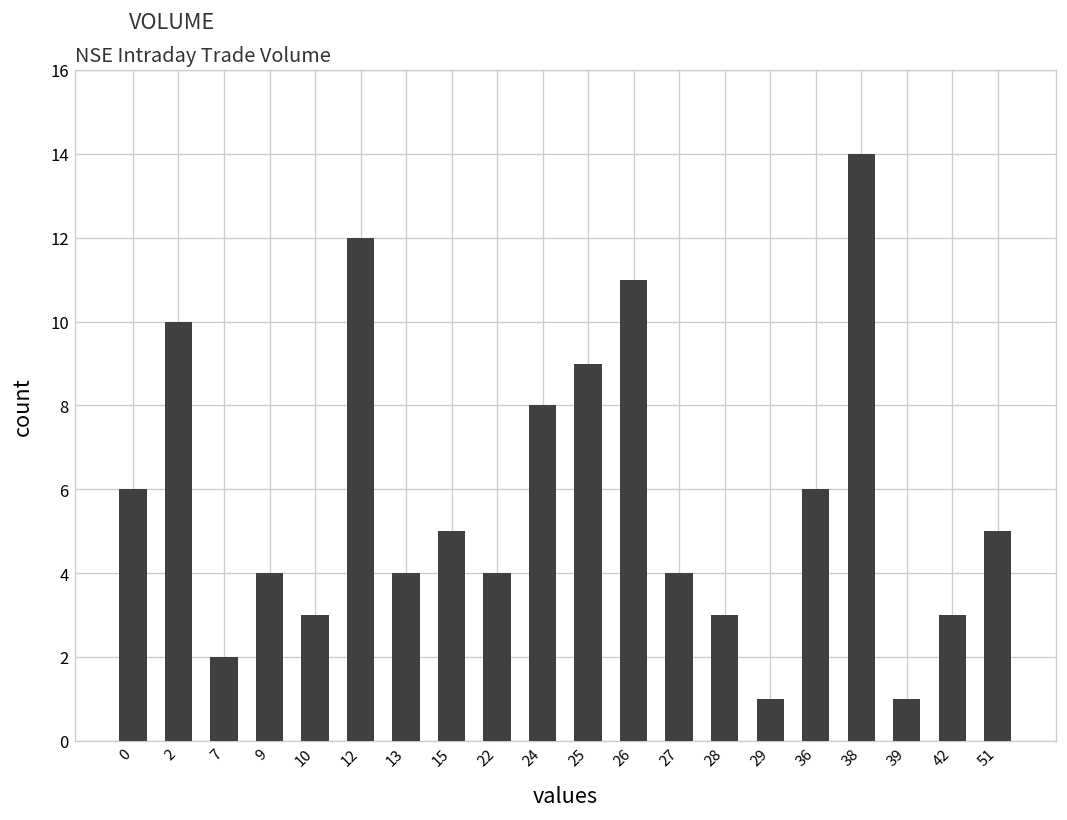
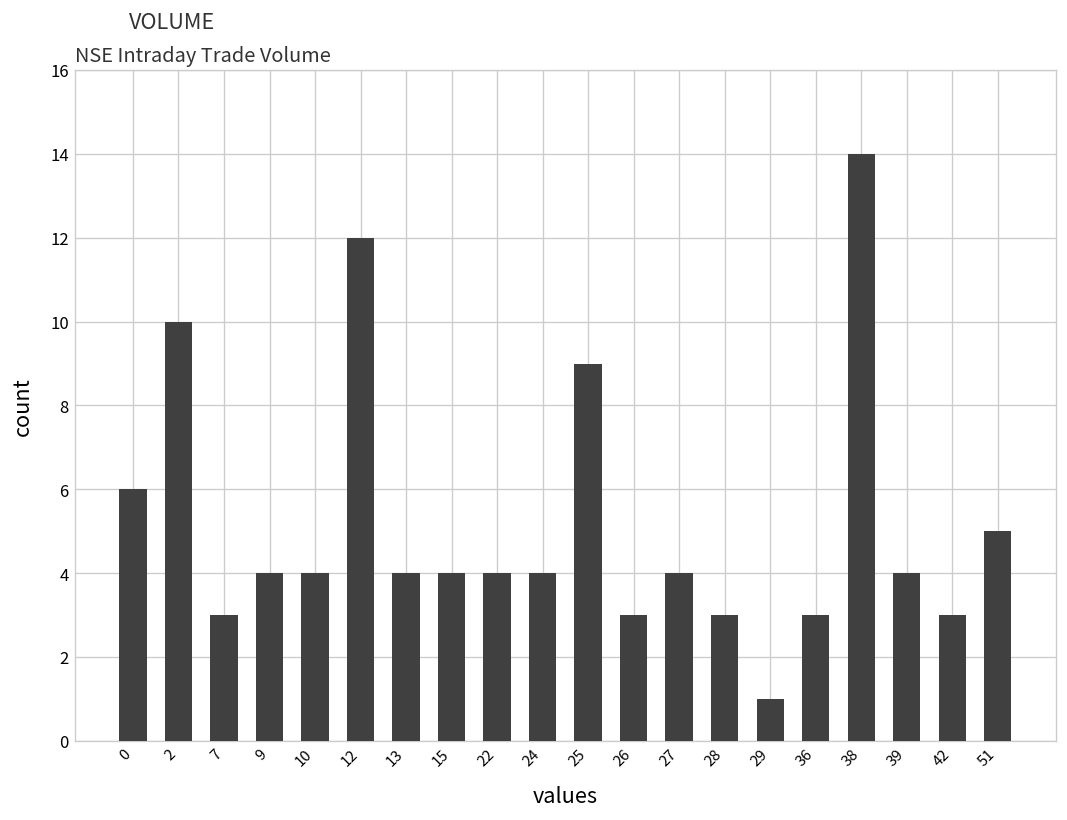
7: 2 -> 3
10: 3 -> 4
15: 5 -> 4
24: 8 -> 4
26: 11 -> 3
36: 6 -> 3
39: 1 -> 4
